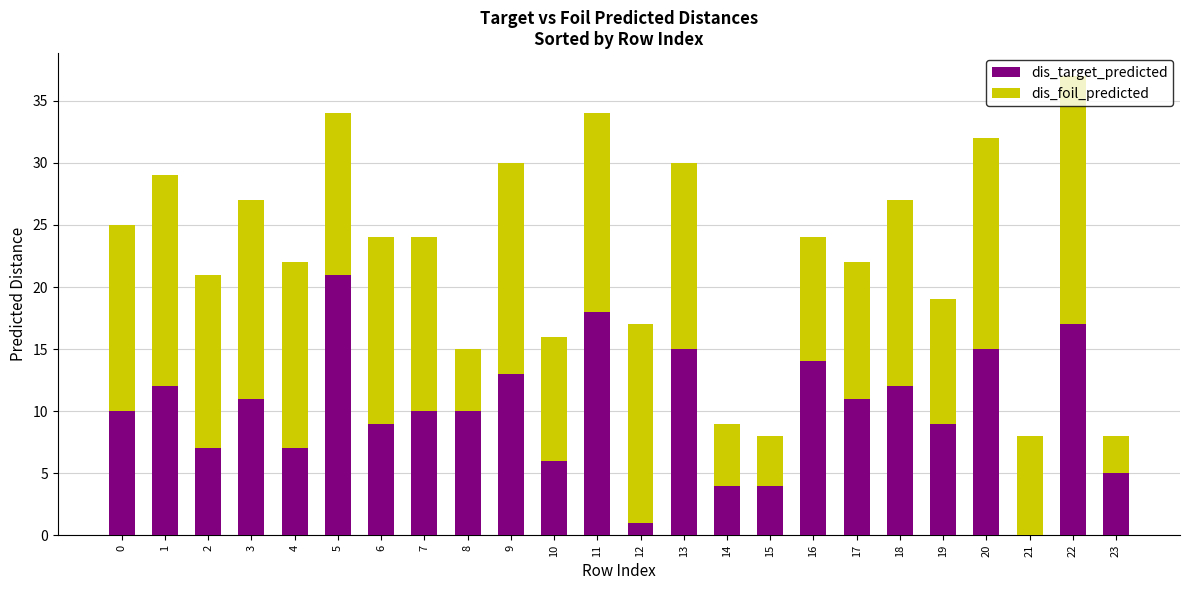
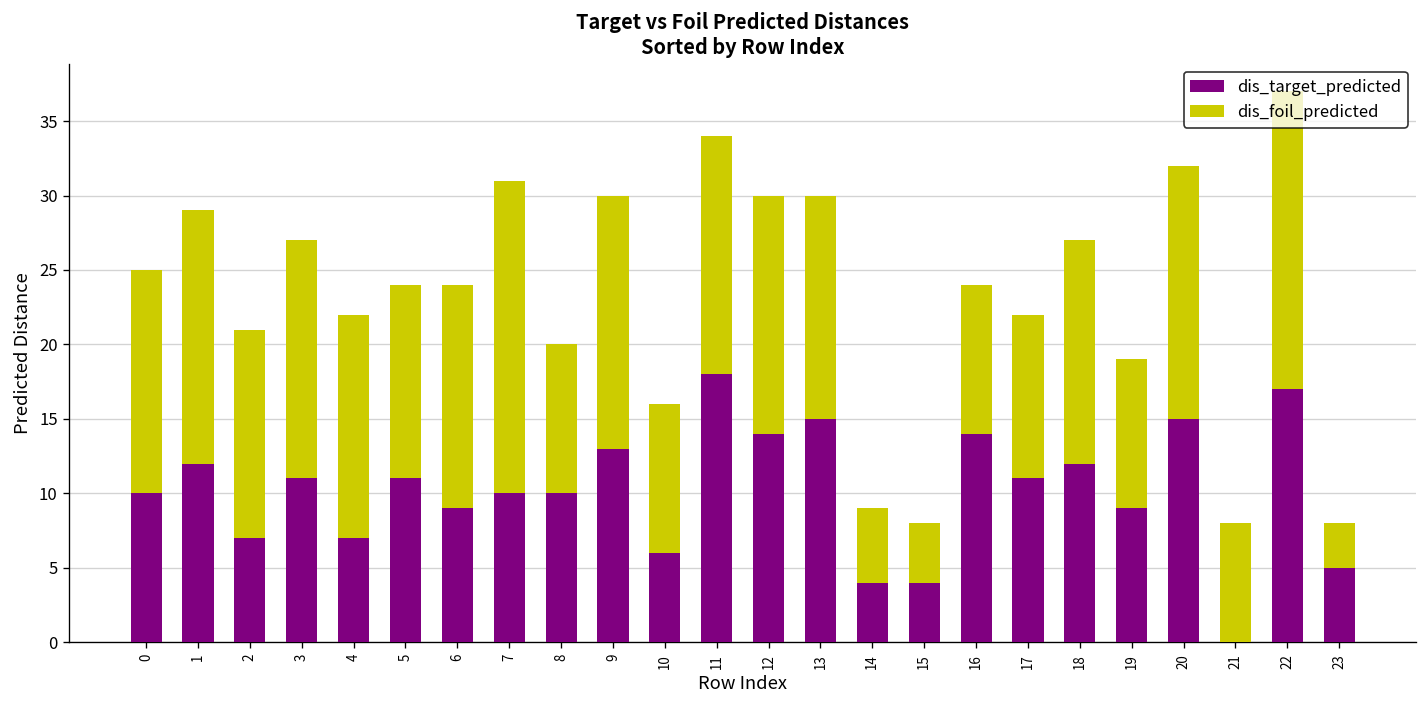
dis_target_predicted, 5: 21 -> 11
dis_foil_predicted, 7: 14 -> 21
dis_foil_predicted, 8: 5 -> 10
dis_target_predicted, 12: 1 -> 14
